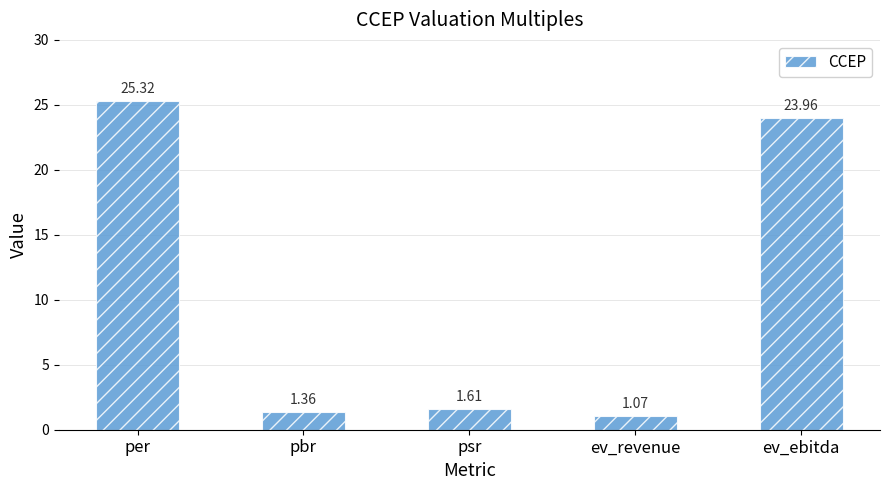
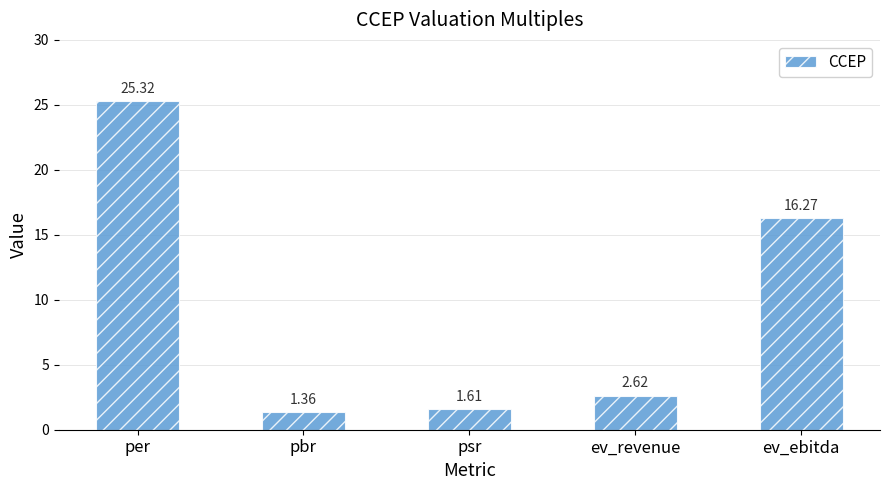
ev_revenue: 1.07 -> 2.62
ev_ebitda: 23.96 -> 16.27
